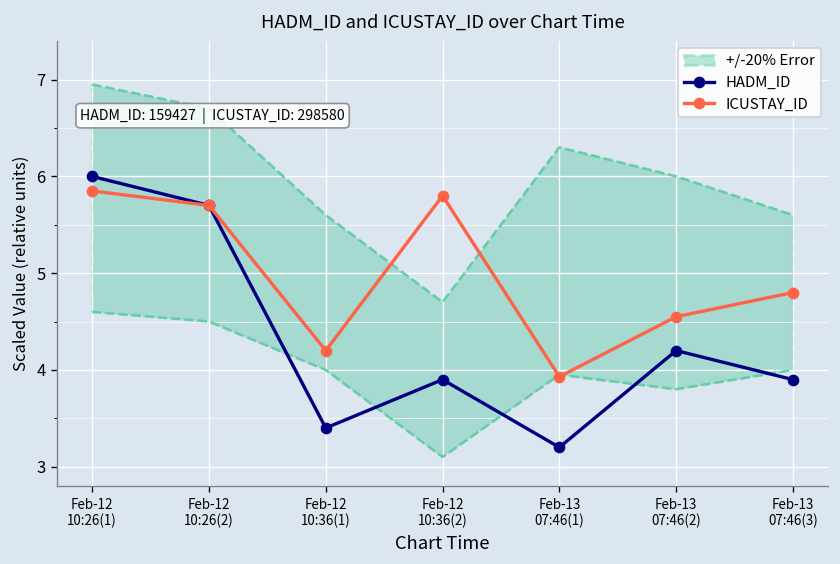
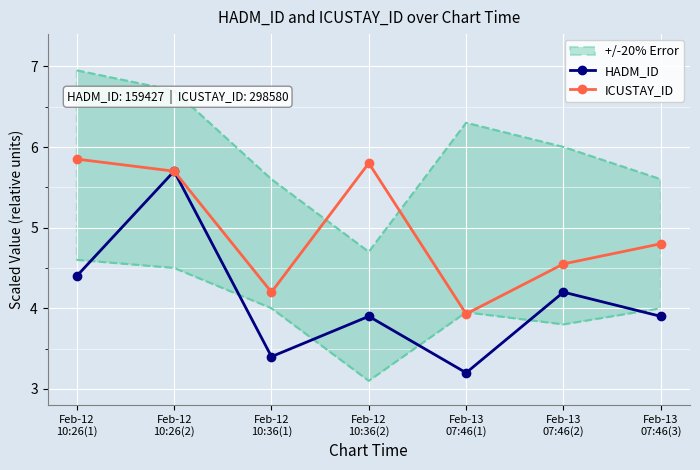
HADM_ID, Feb-12 10:26(1): 6.0 -> 4.4
